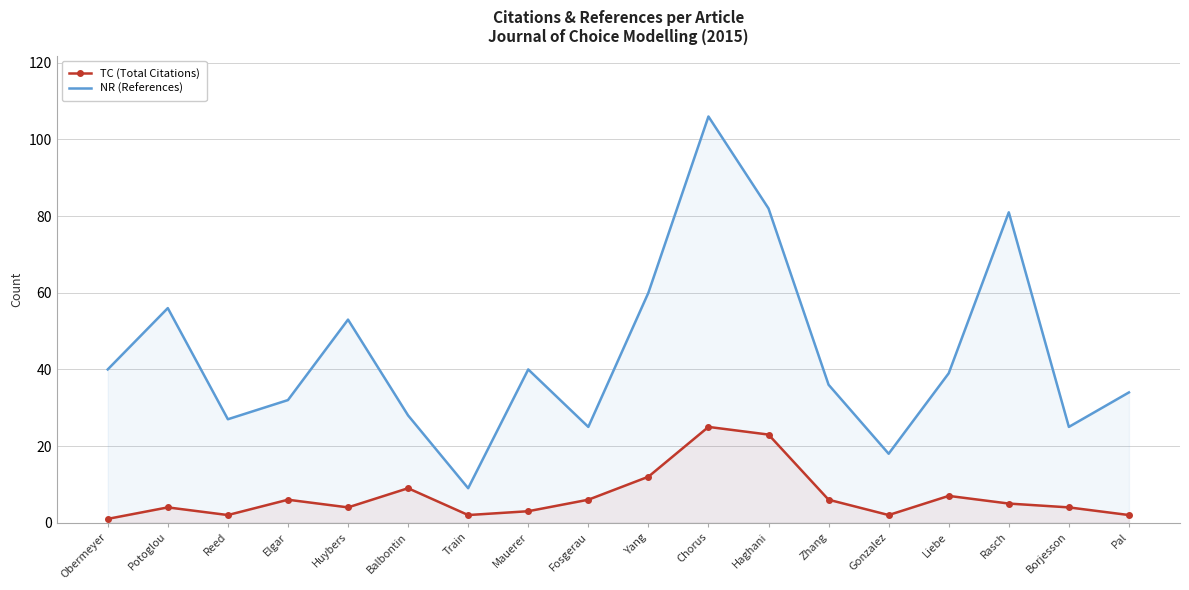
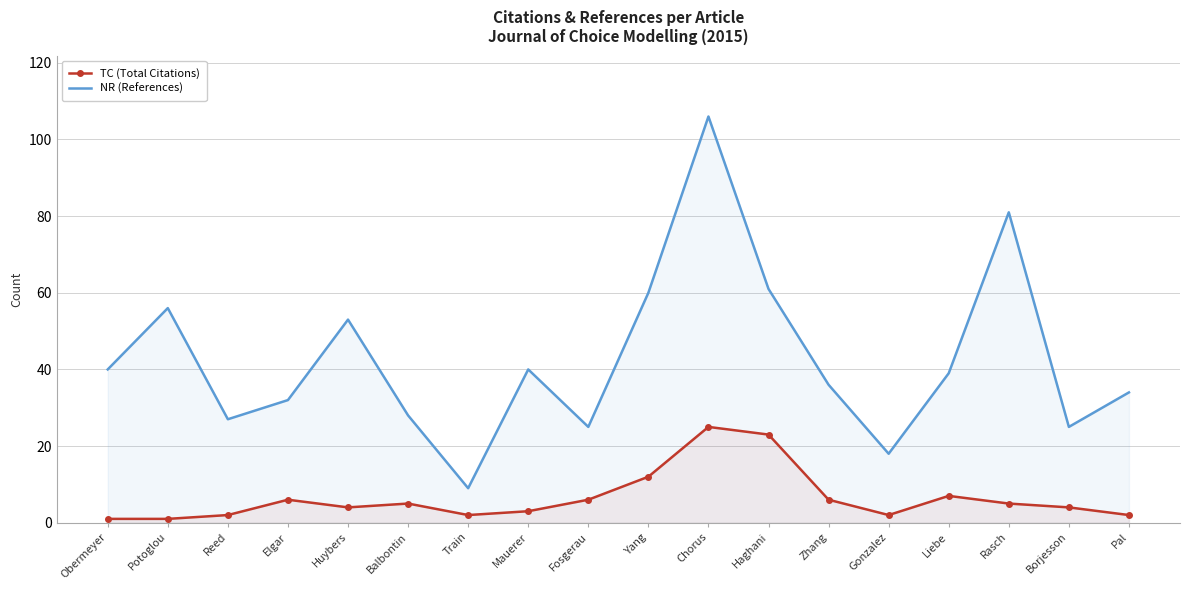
TC (Total Citations), Potoglou: 4 -> 1
TC (Total Citations), Balbontin: 9 -> 5
NR (References), Haghani: 82 -> 61
